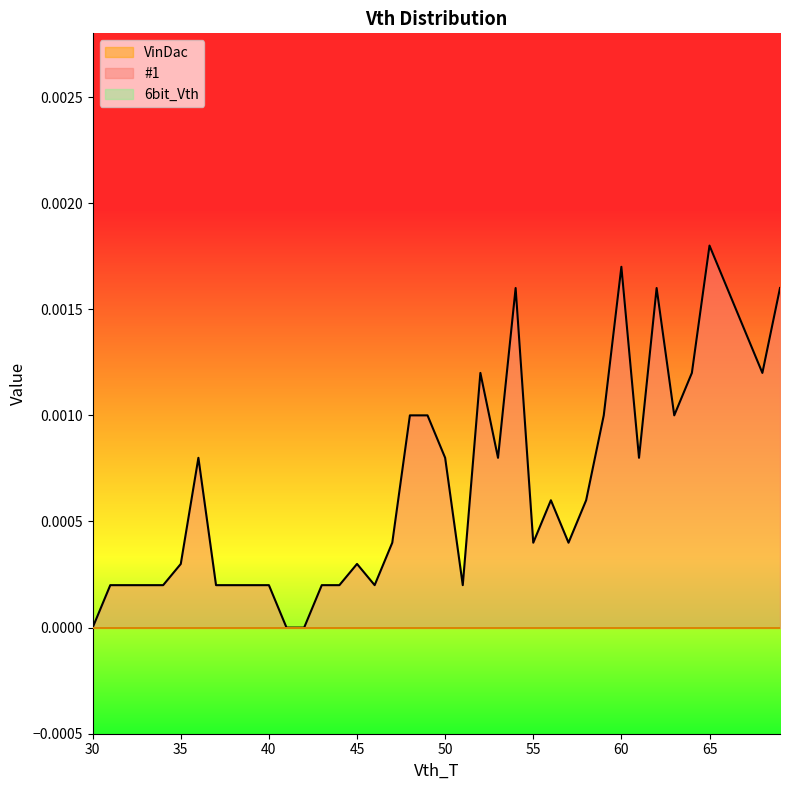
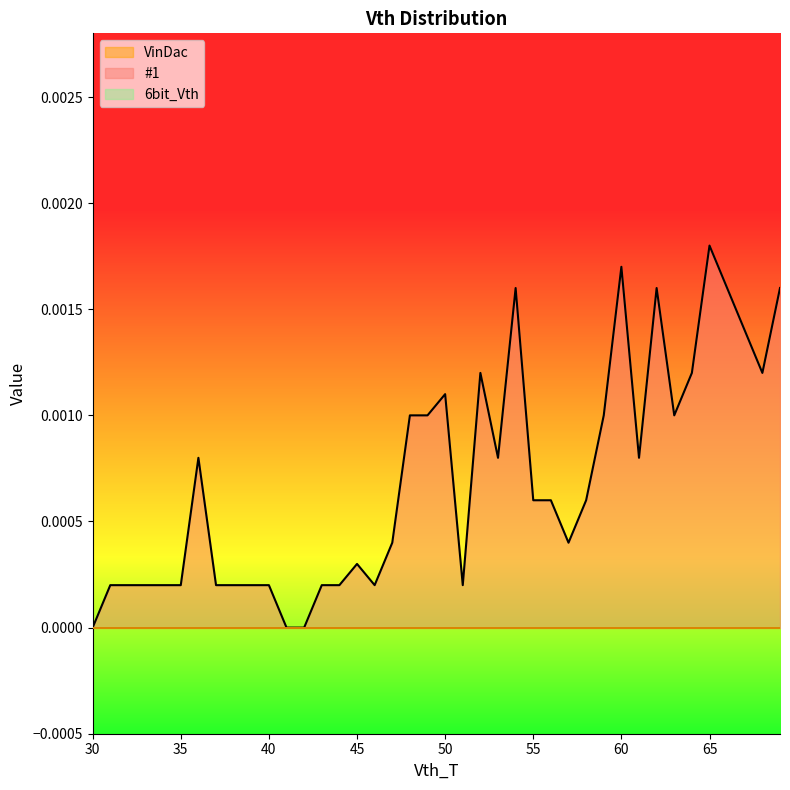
#1, 35: 0.0003 -> 0.0002
#1, 50: 0.0008 -> 0.0011
#1, 55: 0.0004 -> 0.0006
